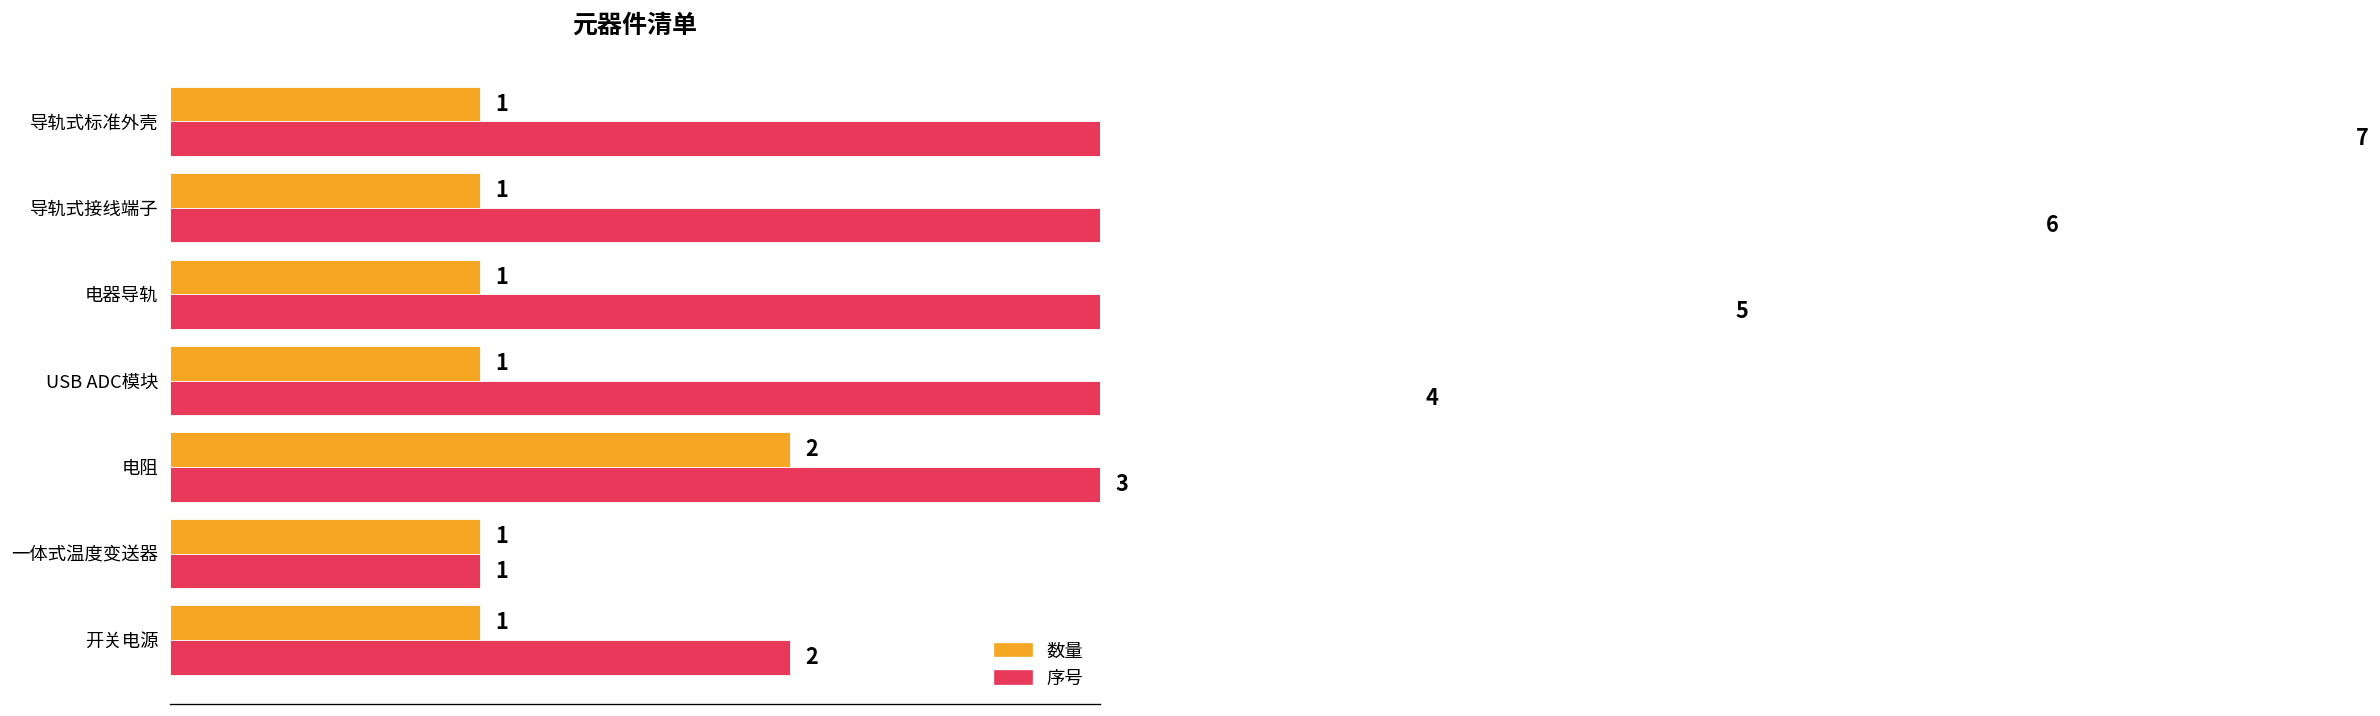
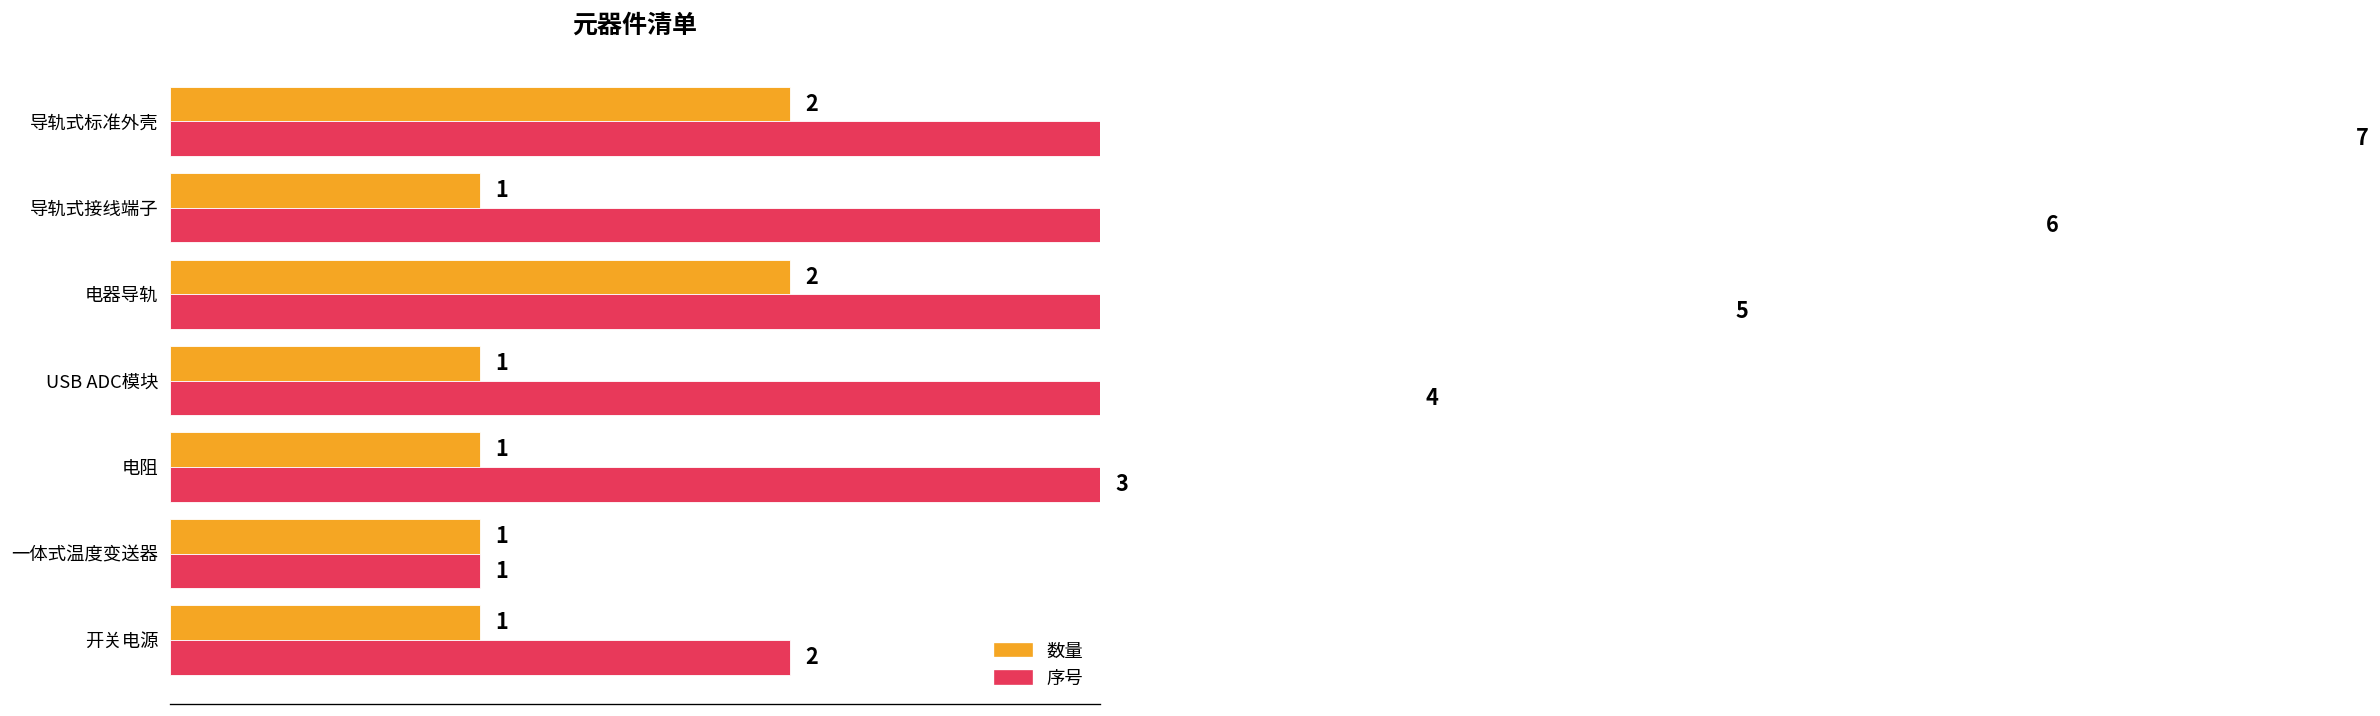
数量, 导轨式标准外壳: 1 -> 2
数量, 电器导轨: 1 -> 2
数量, 电阻: 2 -> 1
